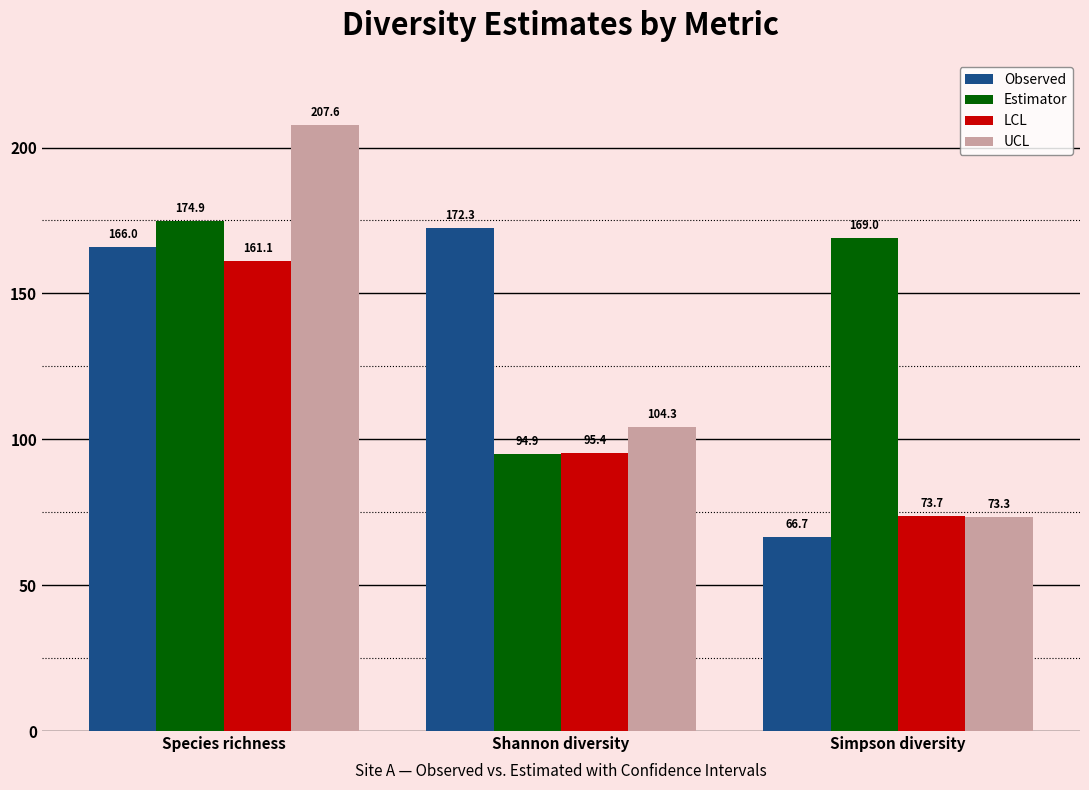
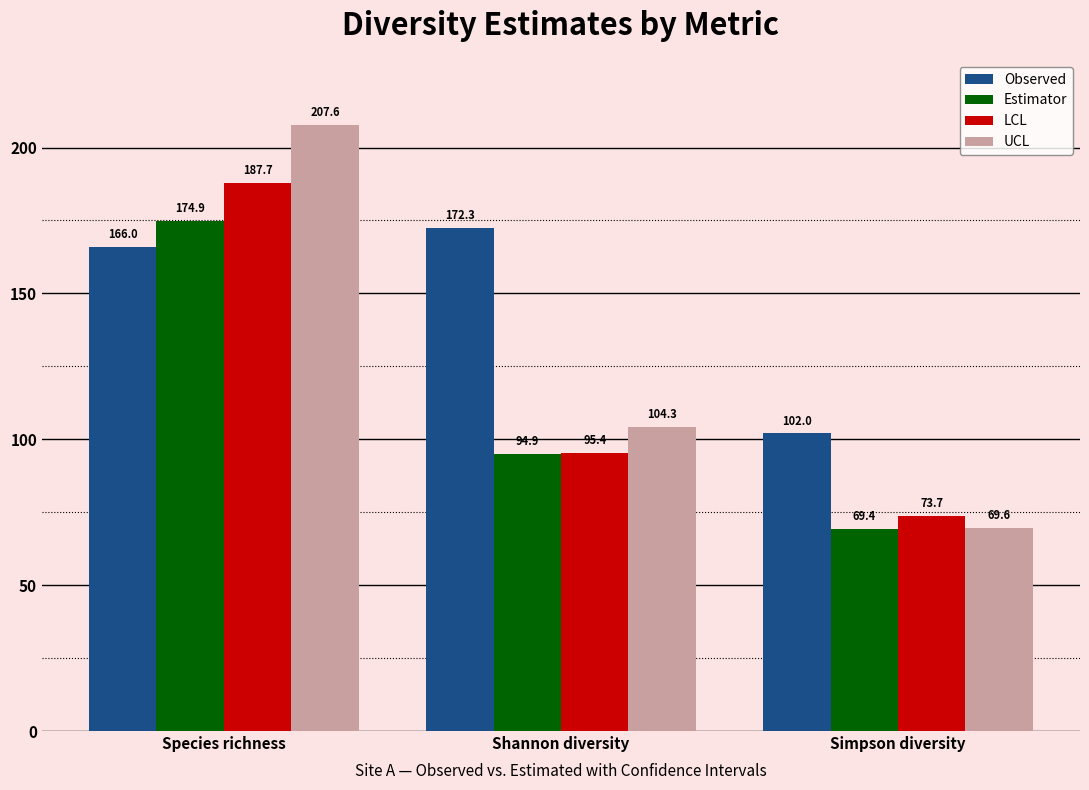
LCL, Species richness: 161.1 -> 187.7
Observed, Simpson diversity: 66.7 -> 102.0
Estimator, Simpson diversity: 169.0 -> 69.4
UCL, Simpson diversity: 73.3 -> 69.6
